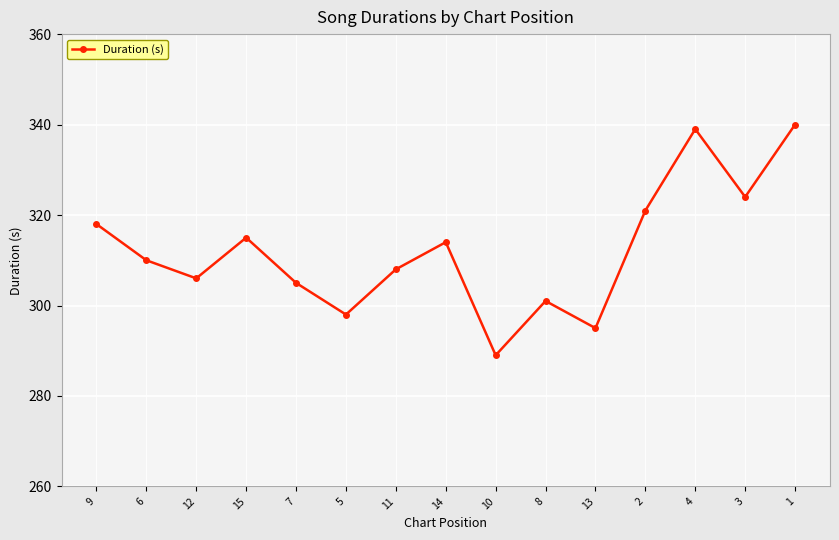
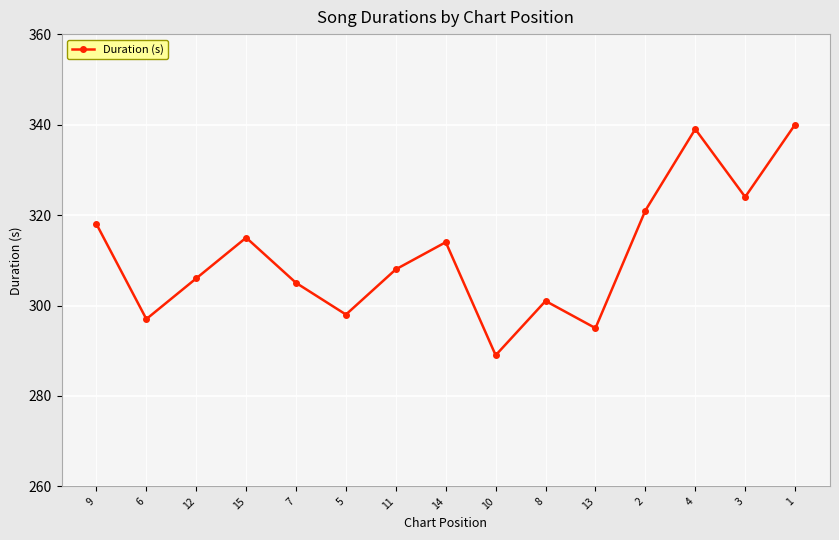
6: 310 -> 297
